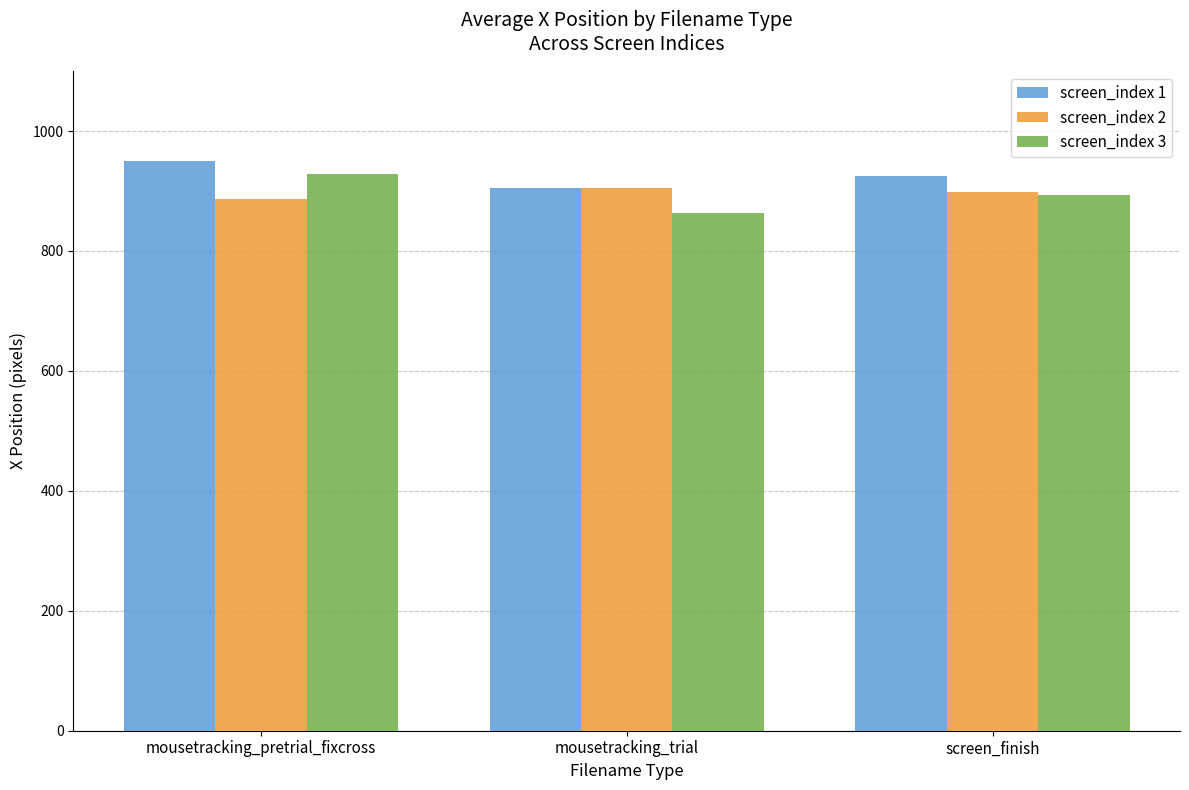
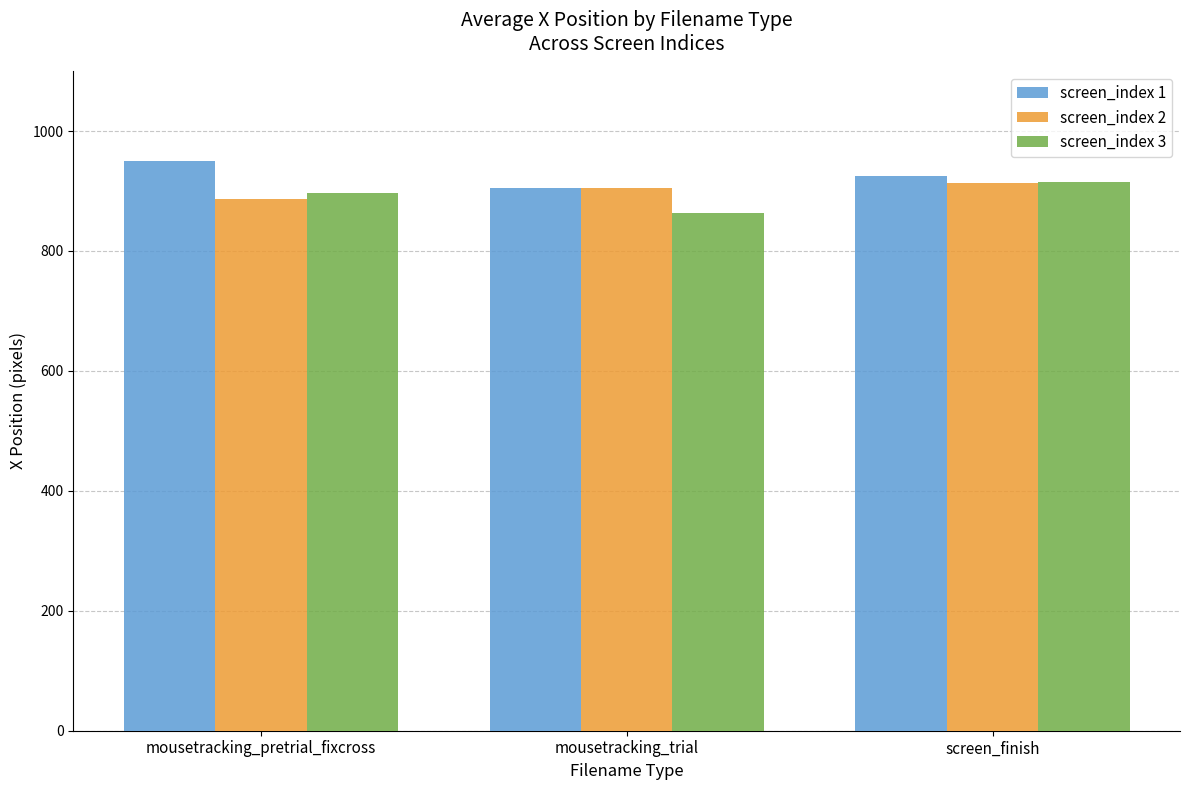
screen_index 3, mousetracking_pretrial_fixcross: 930 -> 900
screen_index 2, screen_finish: 900 -> 910
screen_index 3, screen_finish: 890 -> 920
